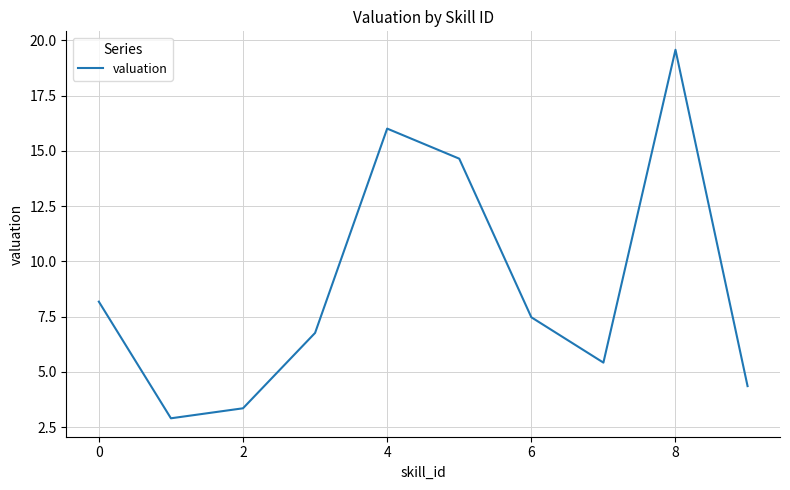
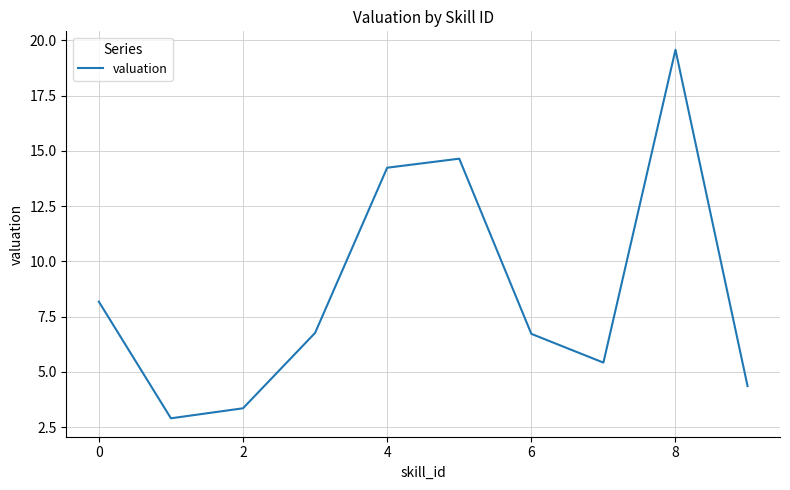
4: 16.0 -> 14.2
6: 7.5 -> 6.7
